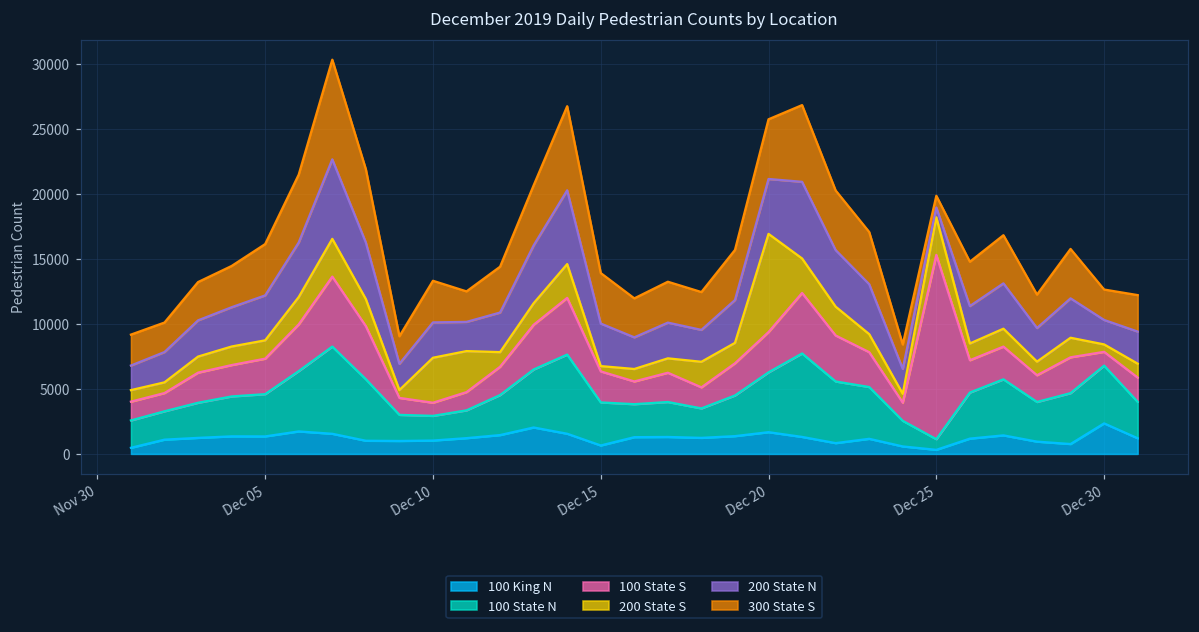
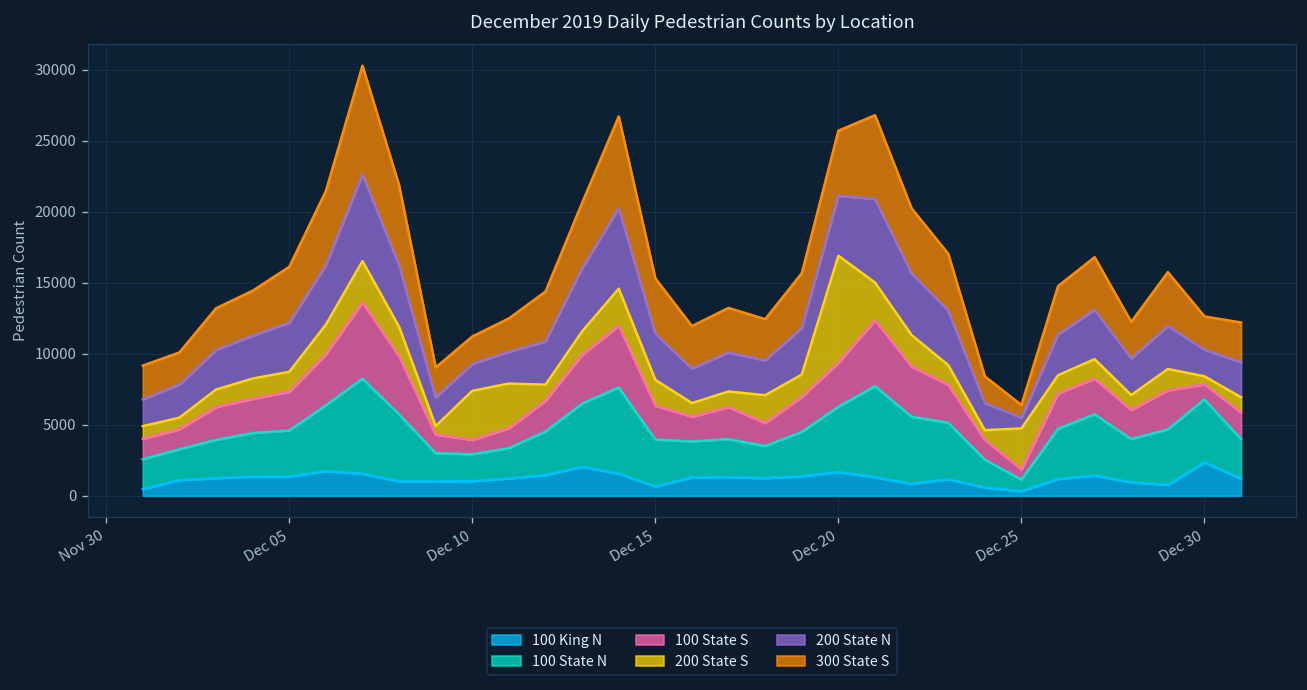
200 State N, Dec 10: 2700 -> 1900
300 State S, Dec 10: 3200 -> 1900
200 State S, Dec 15: 400 -> 1800
100 State S, Dec 25: 14200 -> 700
